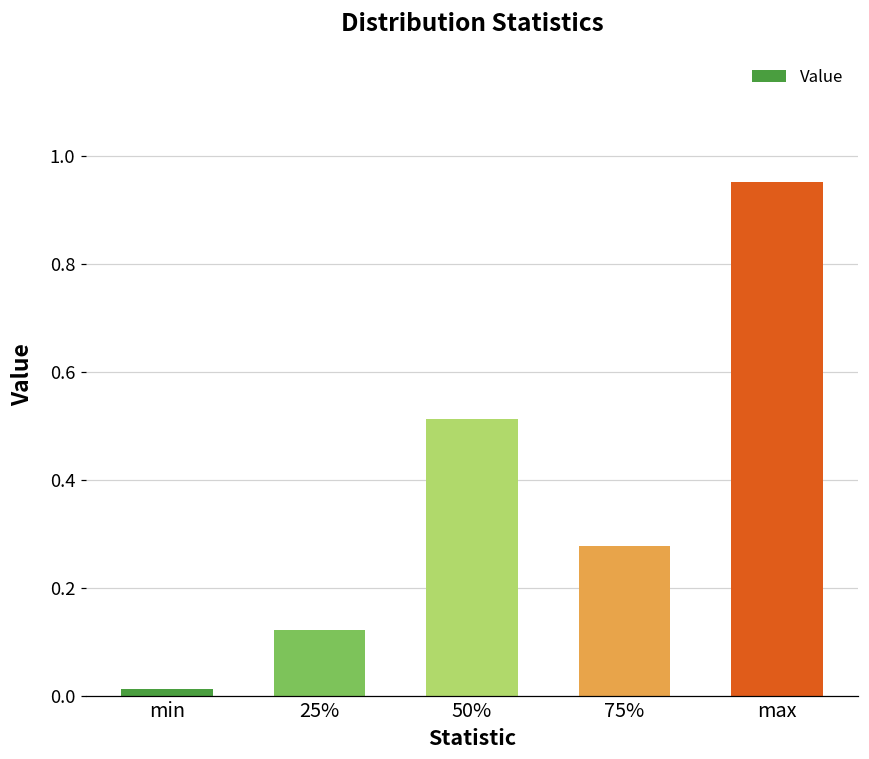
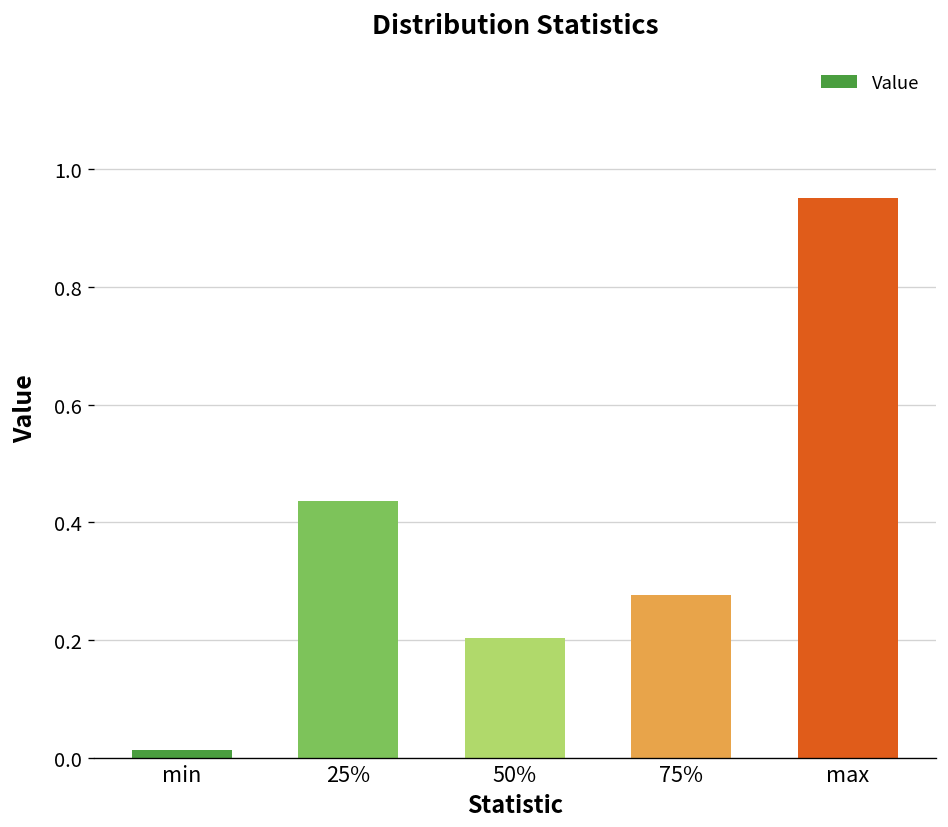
25%: 0.12 -> 0.44
50%: 0.51 -> 0.20
